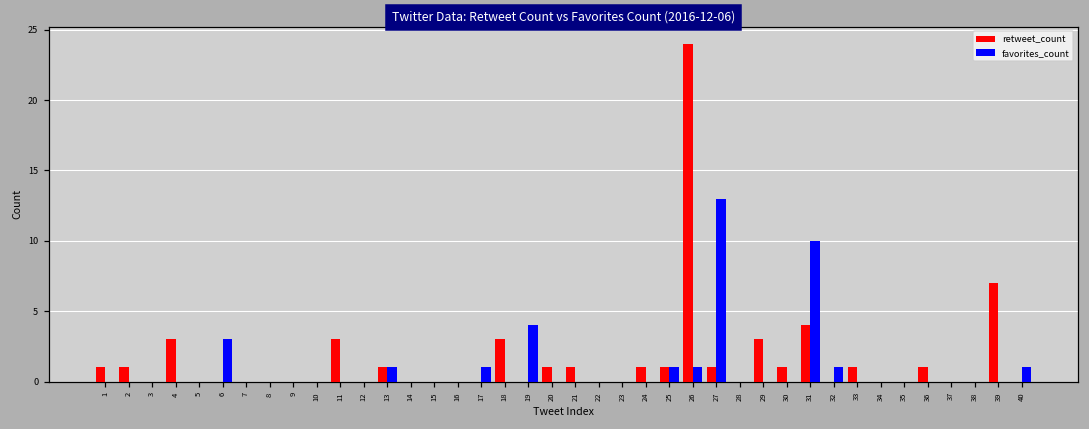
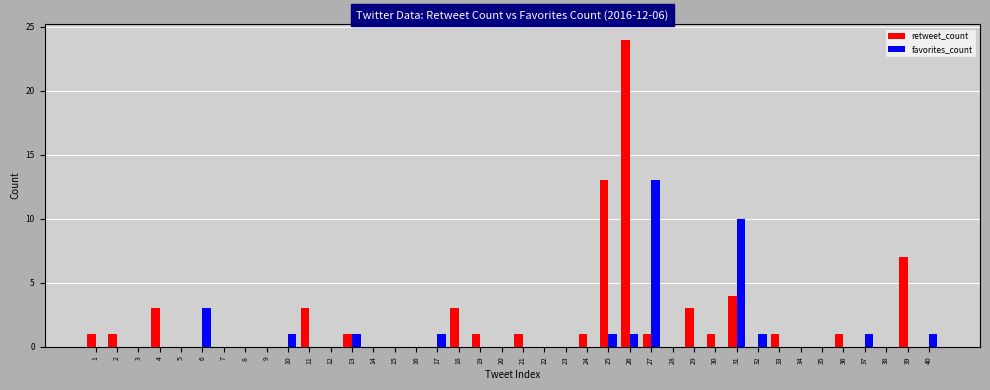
favorites_count, 10: 0 -> 1
retweet_count, 19: 0 -> 1
favorites_count, 19: 4 -> 0
retweet_count, 20: 1 -> 0
retweet_count, 25: 1 -> 13
favorites_count, 37: 0 -> 1
